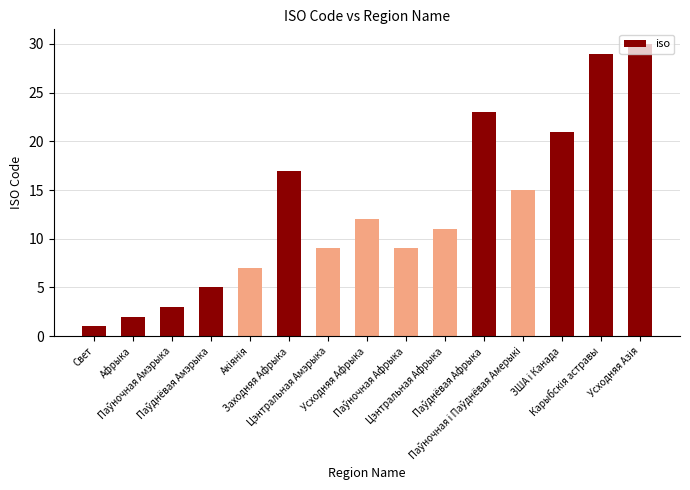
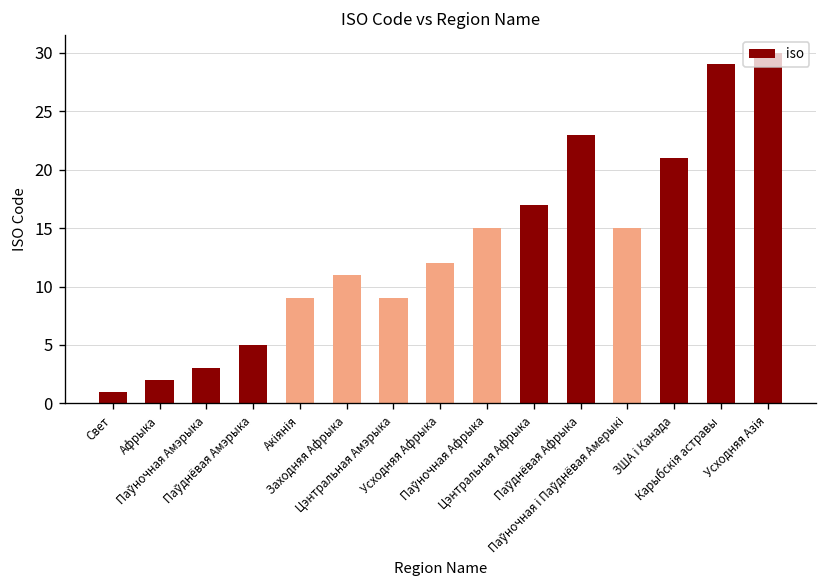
Акіянія: 7 -> 9
Заходняя Афрыка: 17 -> 11
Паўночная Афрыка: 9 -> 15
Цэнтральная Афрыка: 11 -> 17
